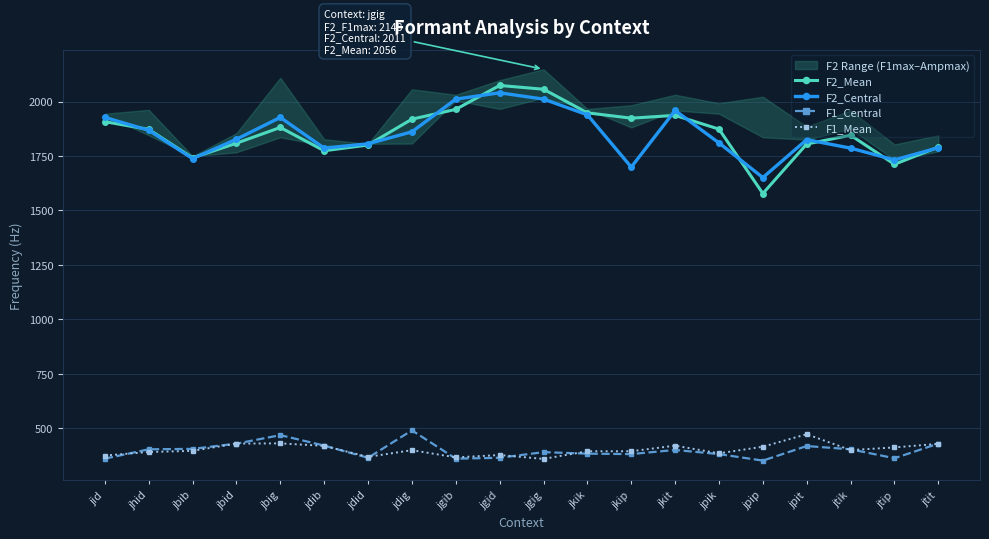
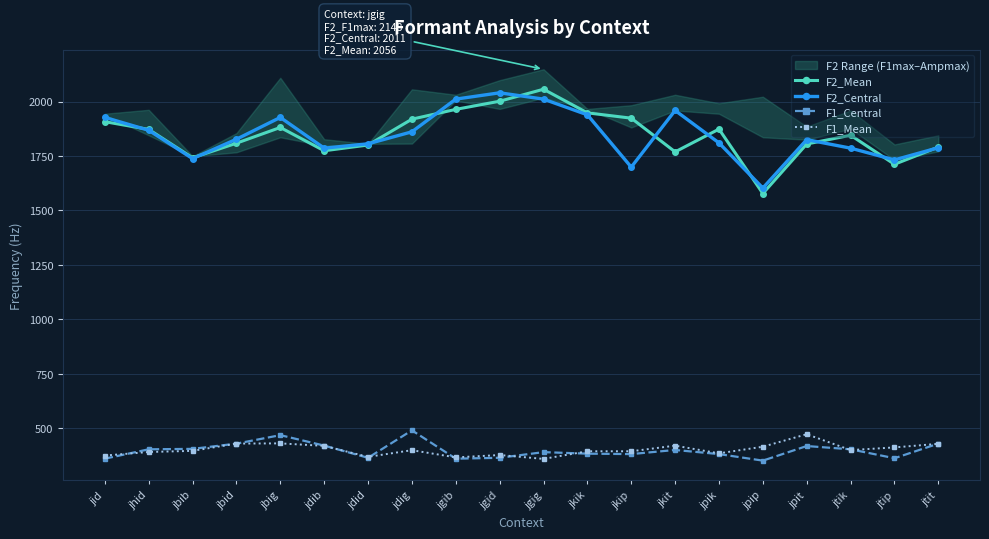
F2_Mean, jgid: 2070 -> 2000
F2_Mean, jkit: 1940 -> 1770
F2_Central, jpip: 1650 -> 1600
